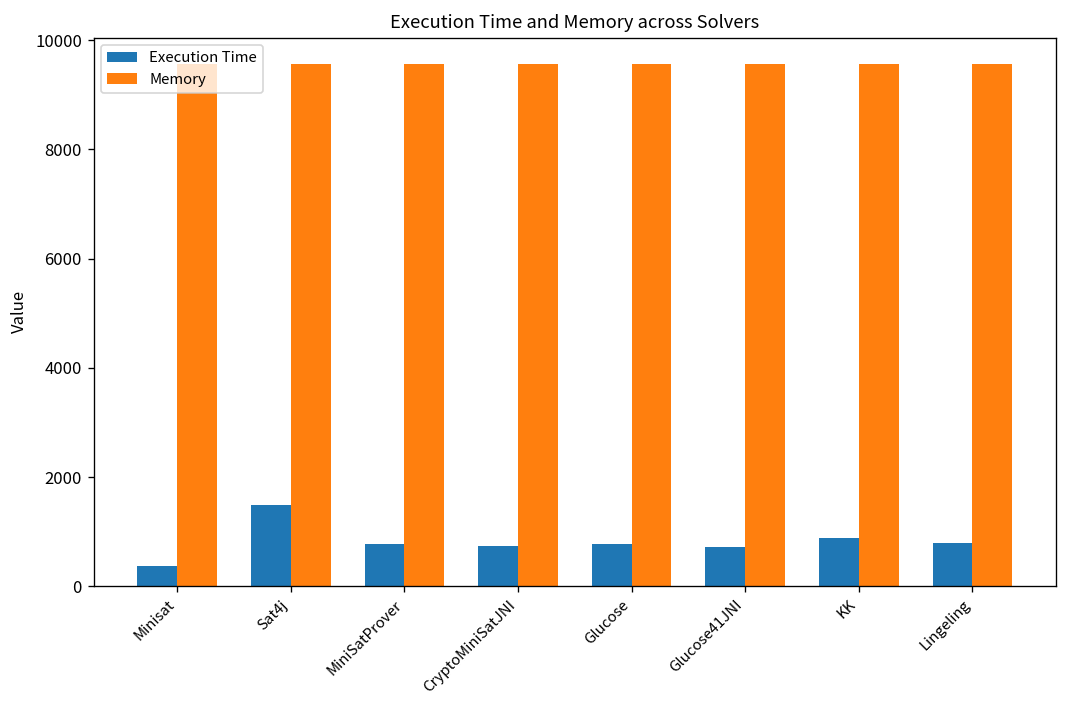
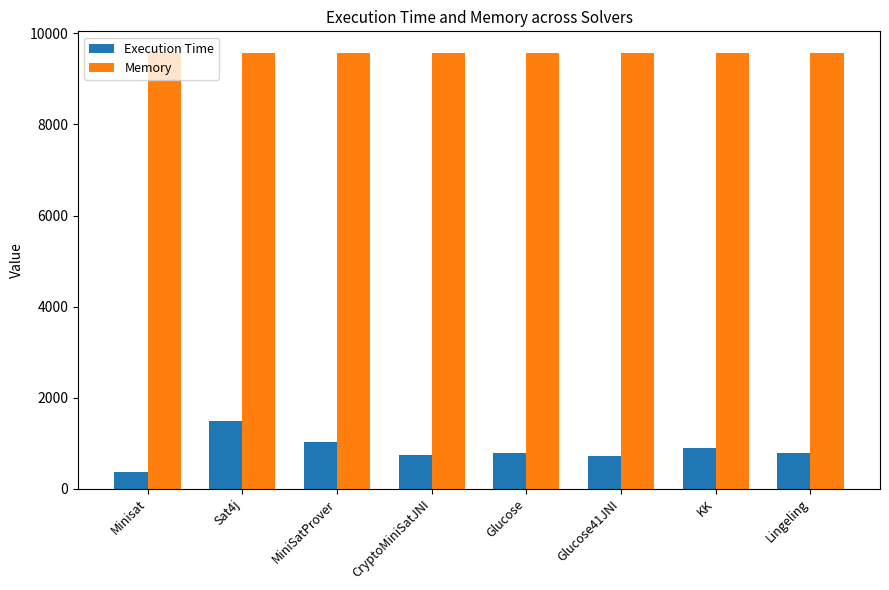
Execution Time, MiniSatProver: 800 -> 1000
